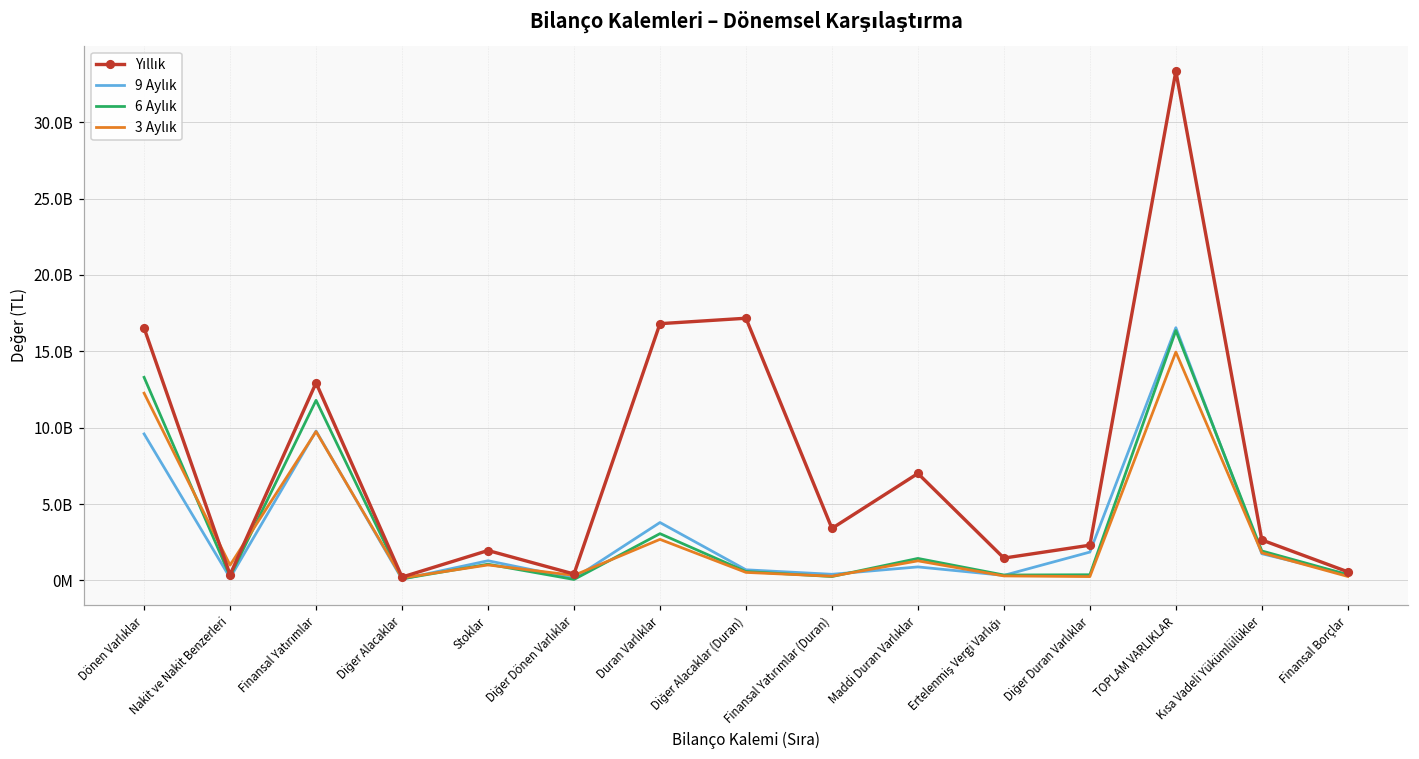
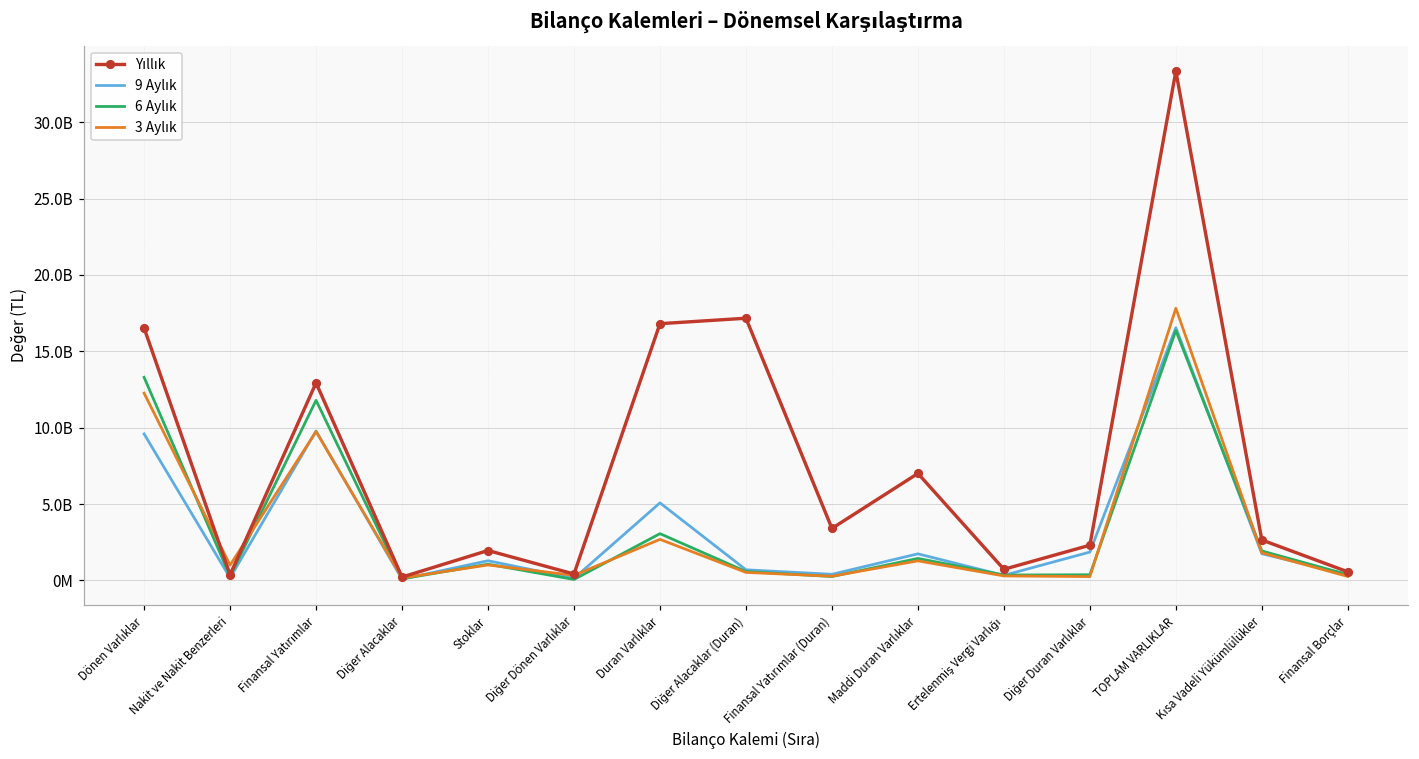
9 Aylık, Duran Varlıklar: 3800000000 -> 5100000000
9 Aylık, Maddi Duran Varlıklar: 900000000 -> 1700000000
Yıllık, Ertelenmiş Vergi Varlığı: 1500000000 -> 700000000
3 Aylık, TOPLAM VARLIKLAR: 15000000000 -> 17800000000
